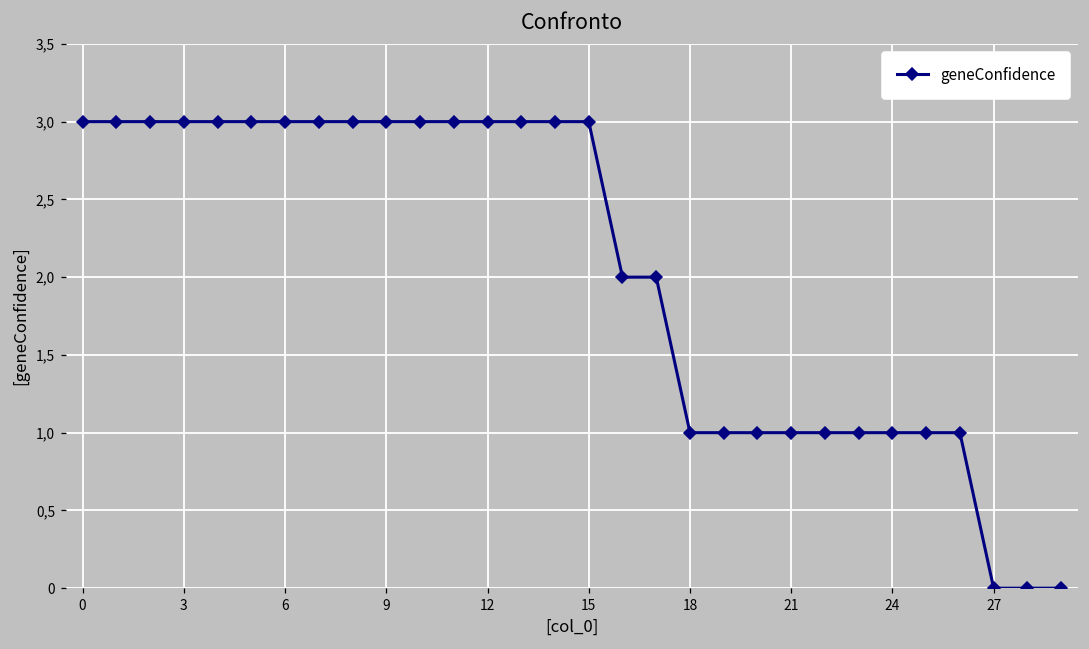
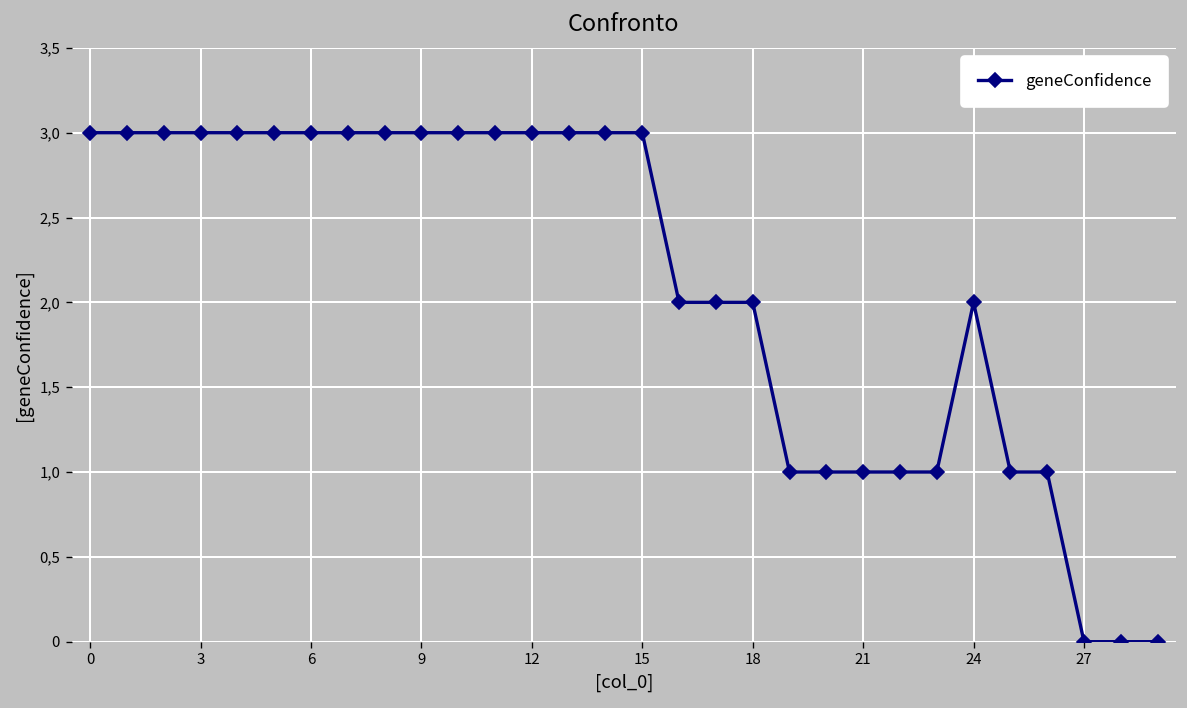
18: 10.0 -> 20.0
24: 10.0 -> 20.0
